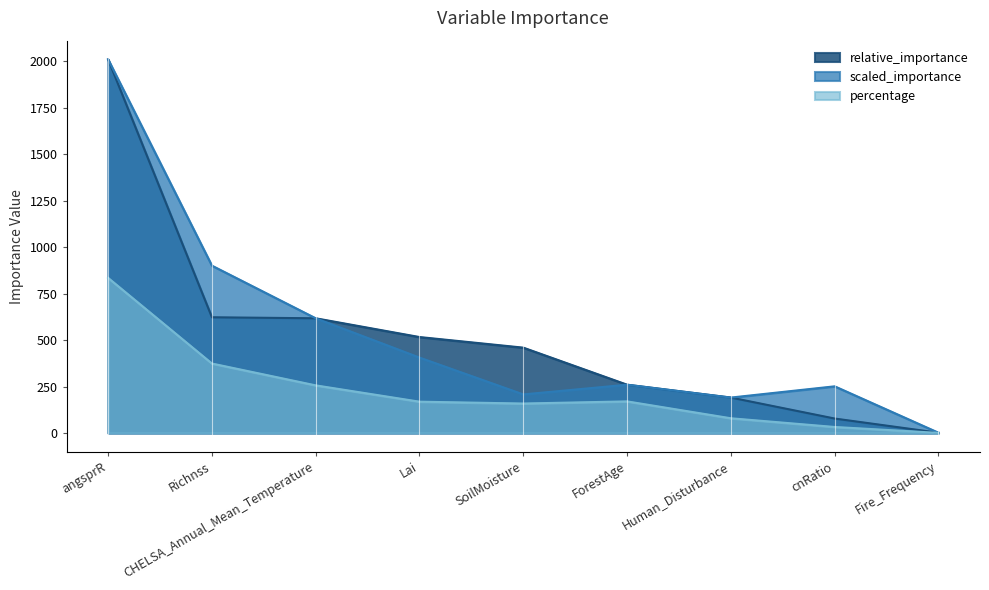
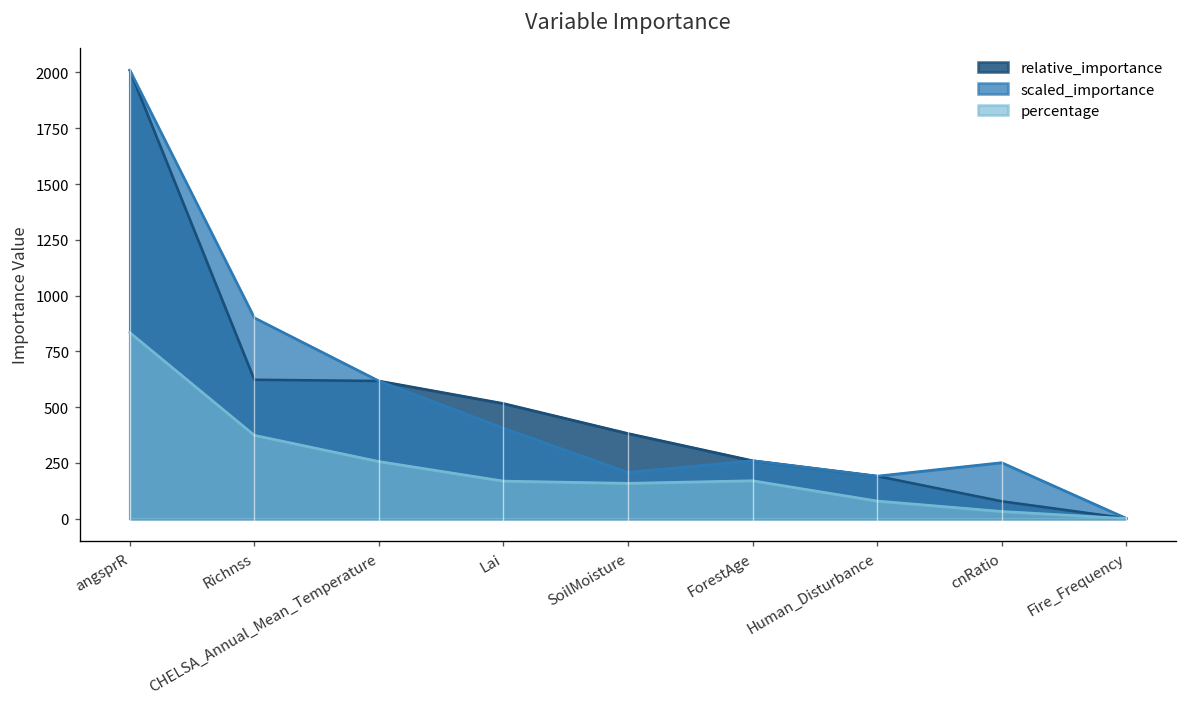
relative_importance, SoilMoisture: 460 -> 380
